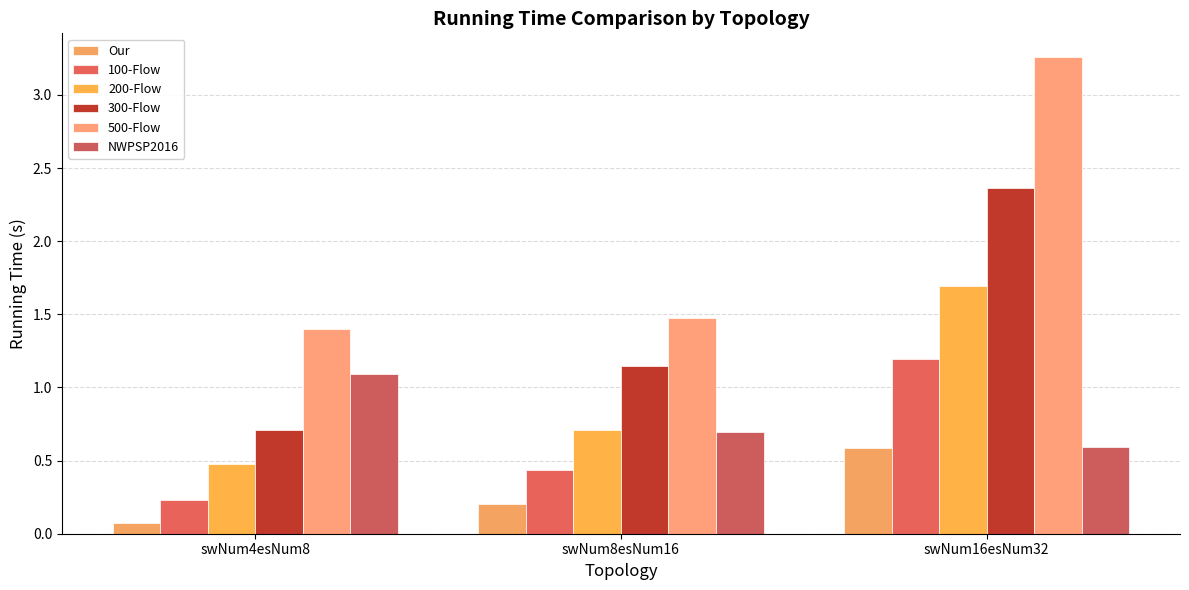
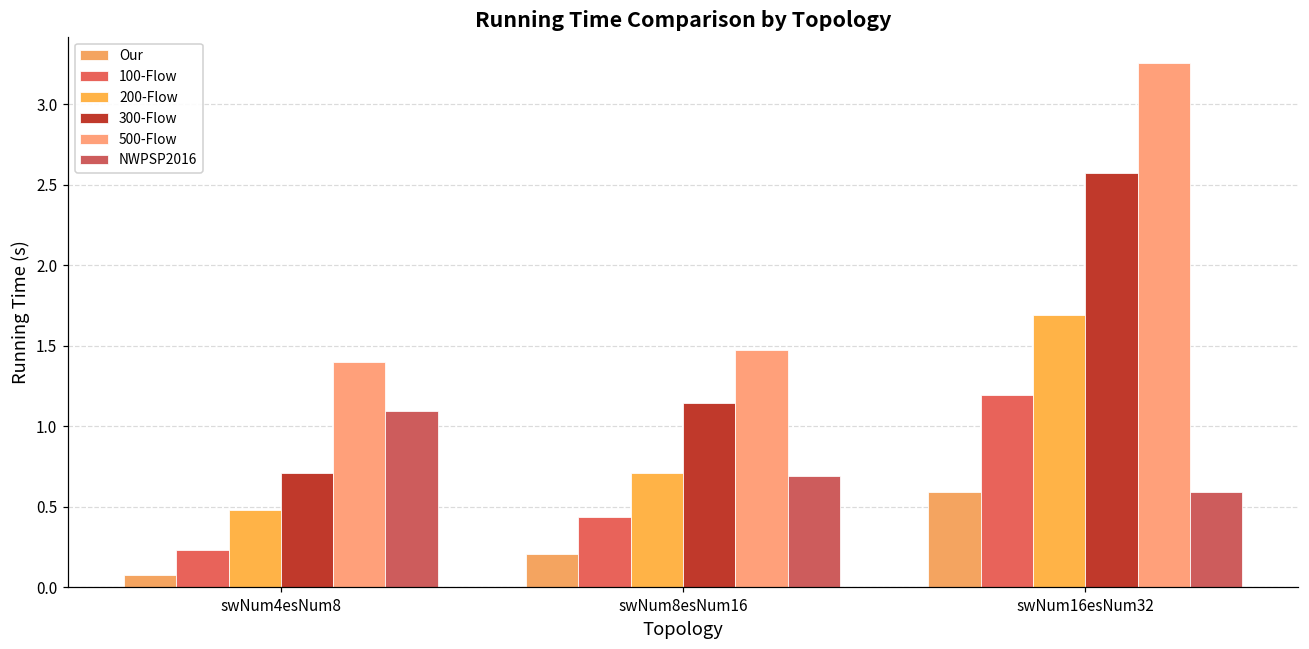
300-Flow, swNum16esNum32: 2.36 -> 2.58
